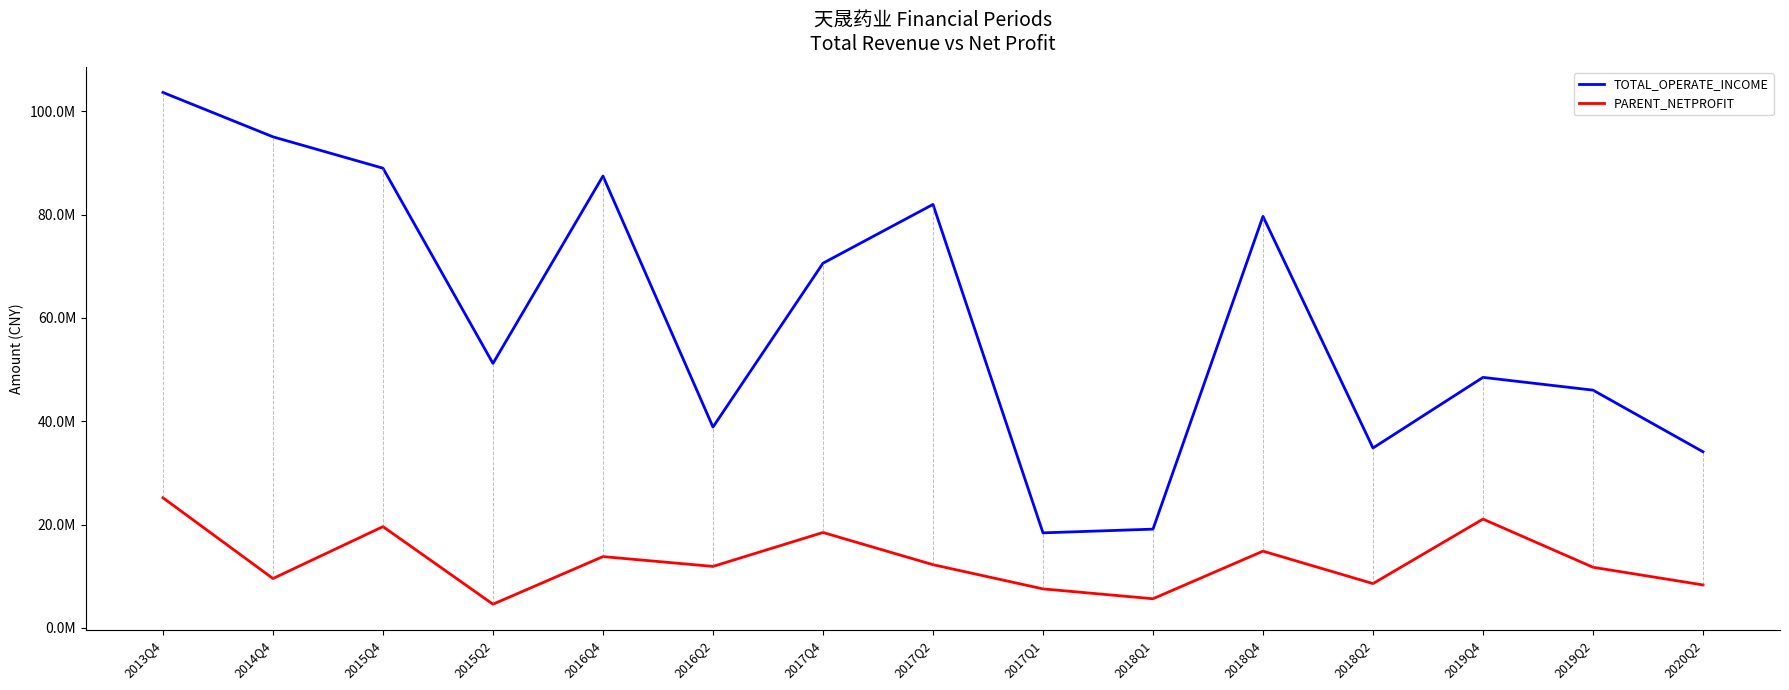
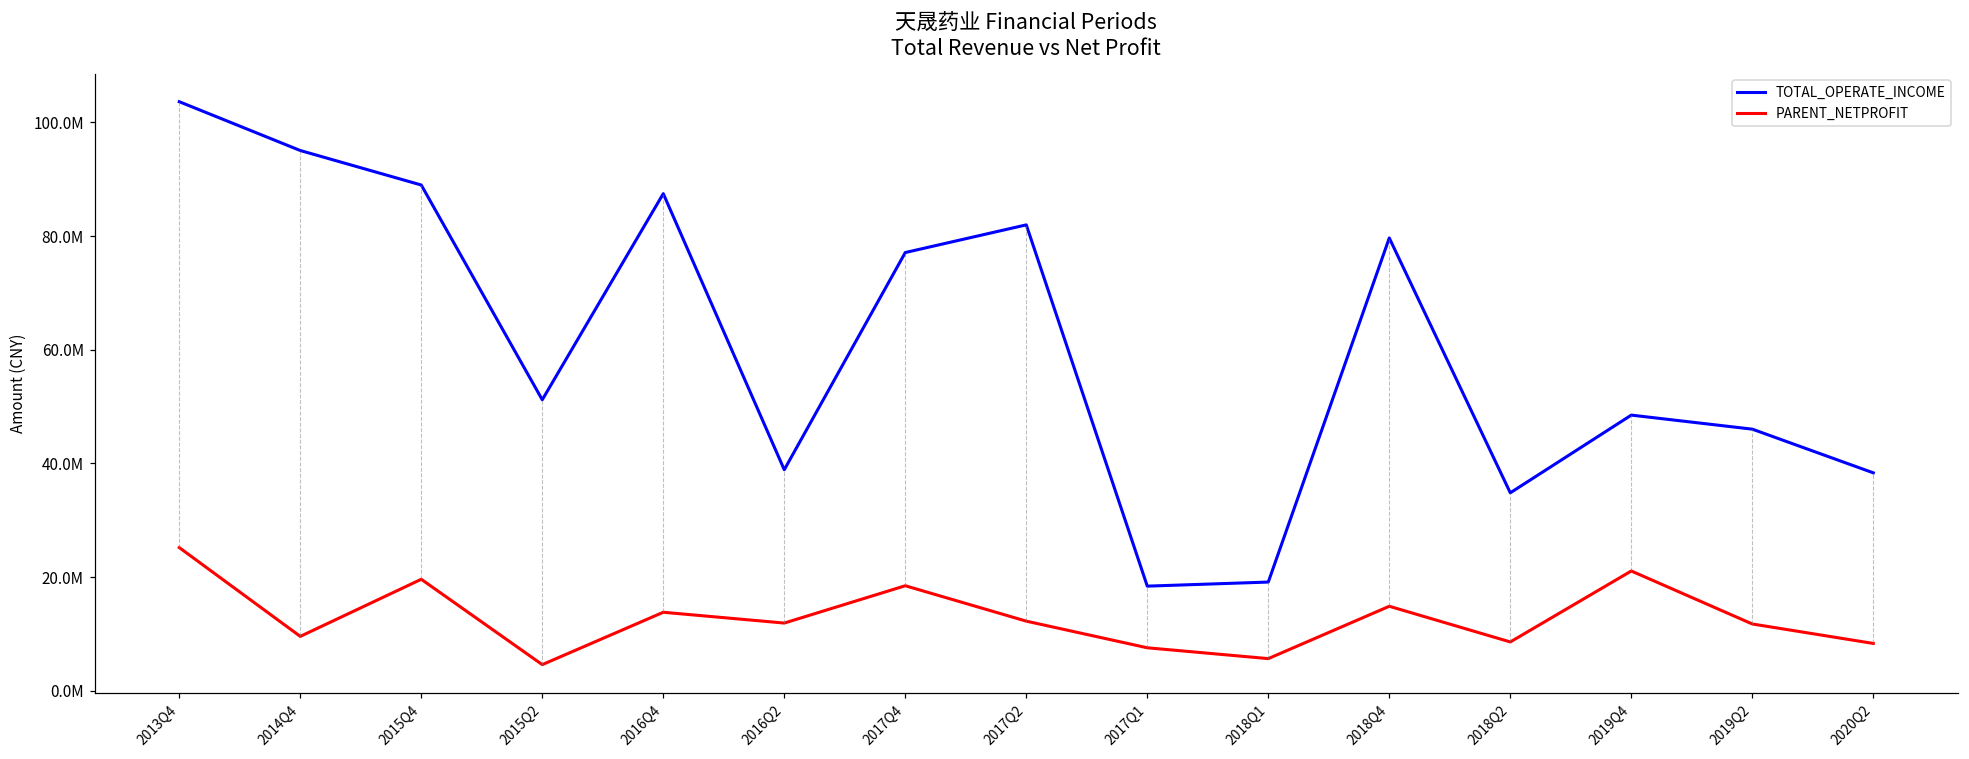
TOTAL_OPERATE_INCOME, 2017Q4: 71000000 -> 77000000
TOTAL_OPERATE_INCOME, 2020Q2: 34000000 -> 38000000
